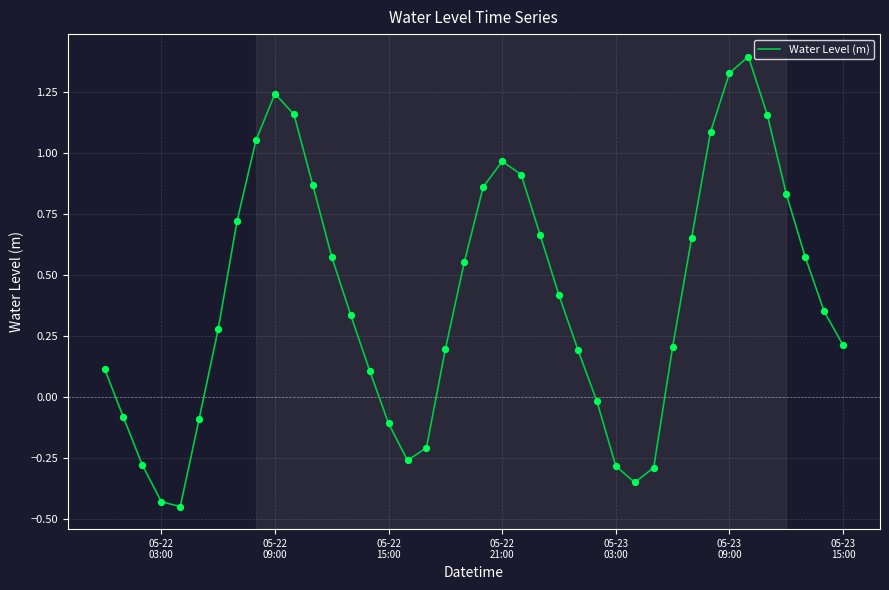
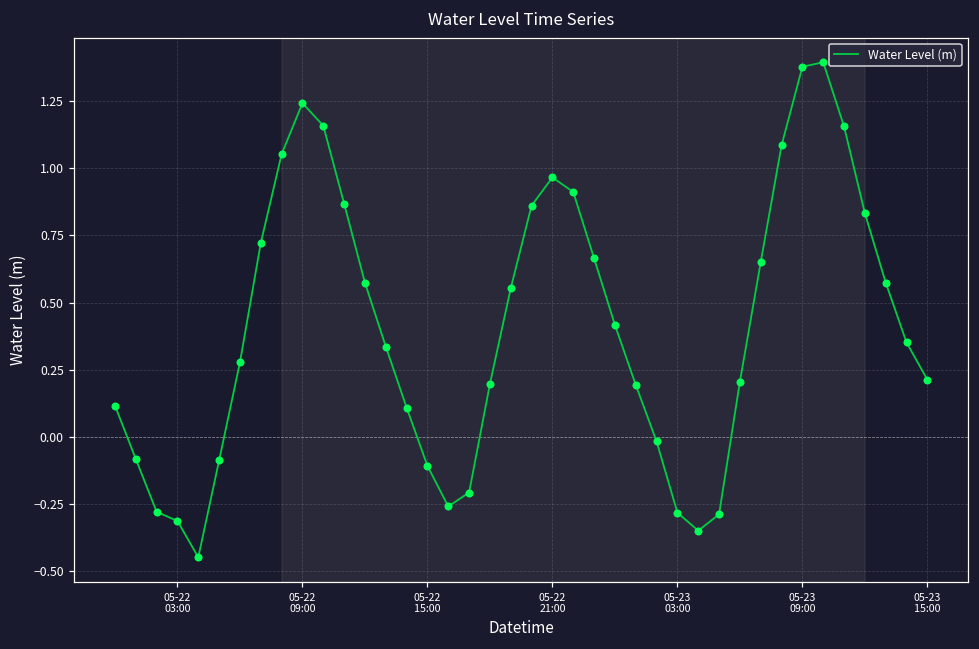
05-22 03:00: -0.43 -> -0.31
05-23 09:00: 1.33 -> 1.38
